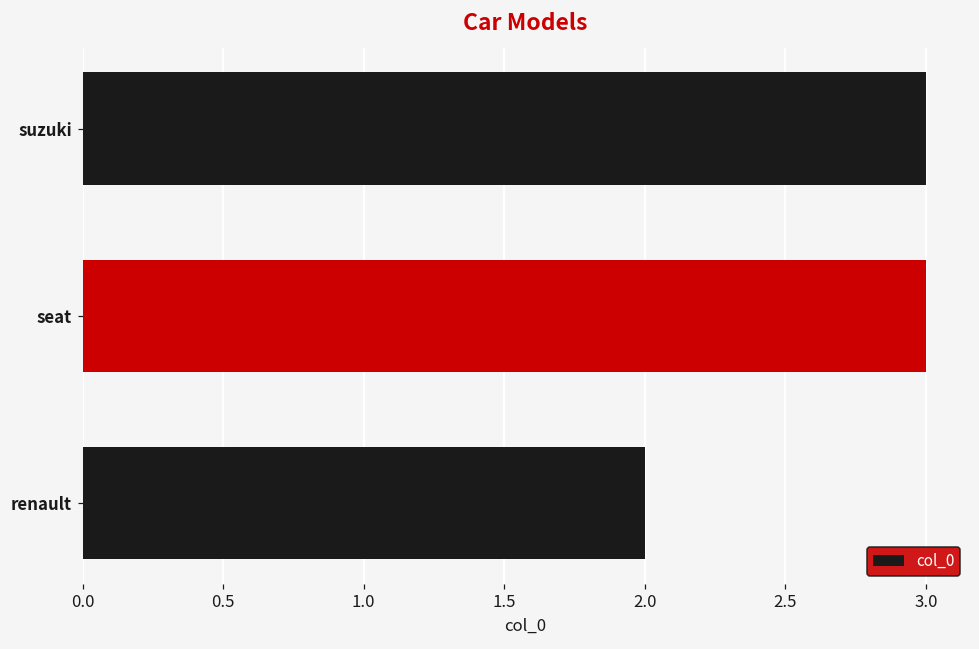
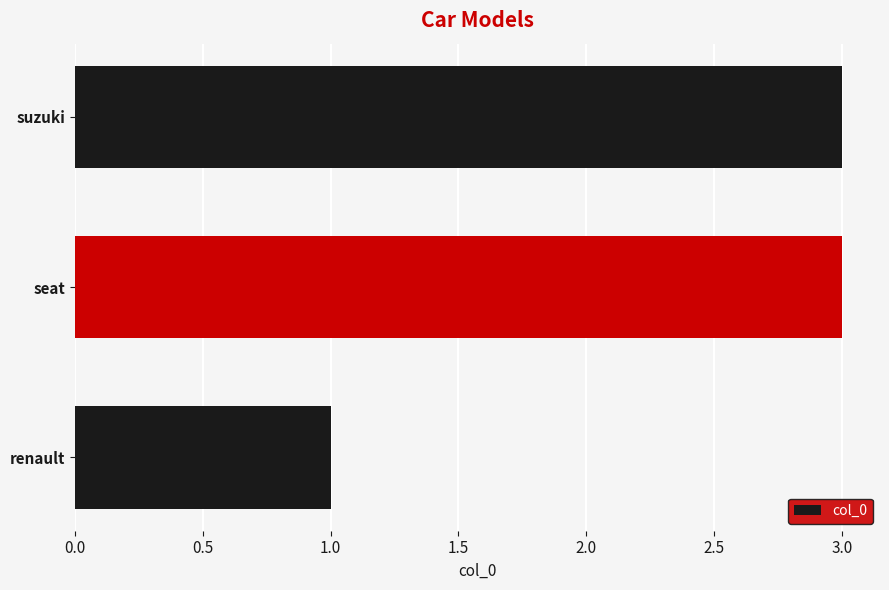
renault: 2 -> 1
